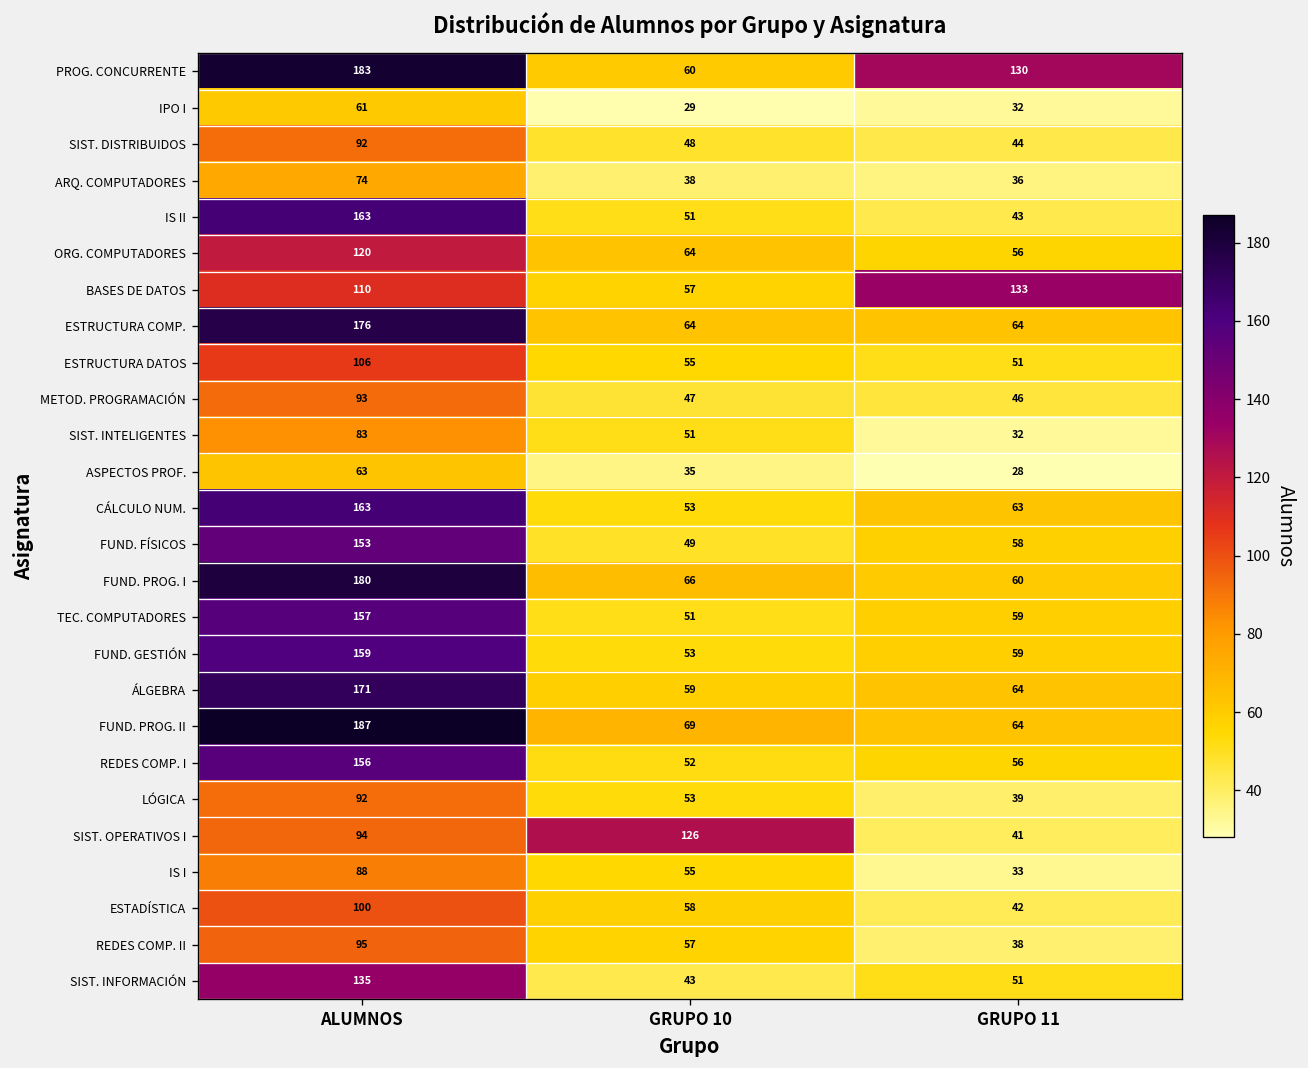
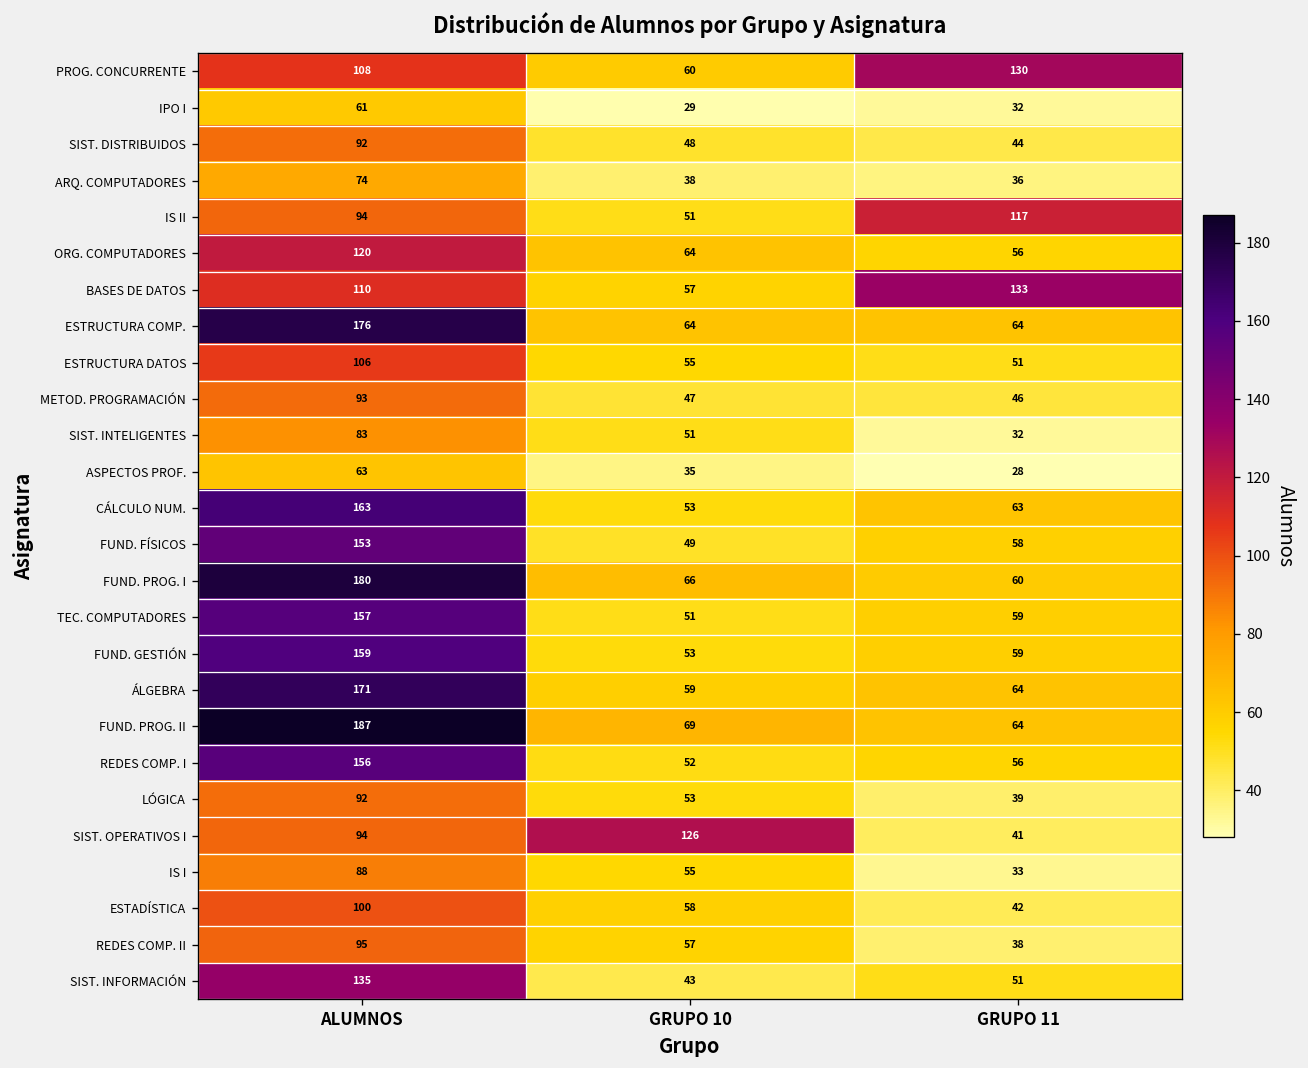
PROG. CONCURRENTE, ALUMNOS: 183 -> 108
IS II, ALUMNOS: 163 -> 94
IS II, GRUPO 11: 43 -> 117
